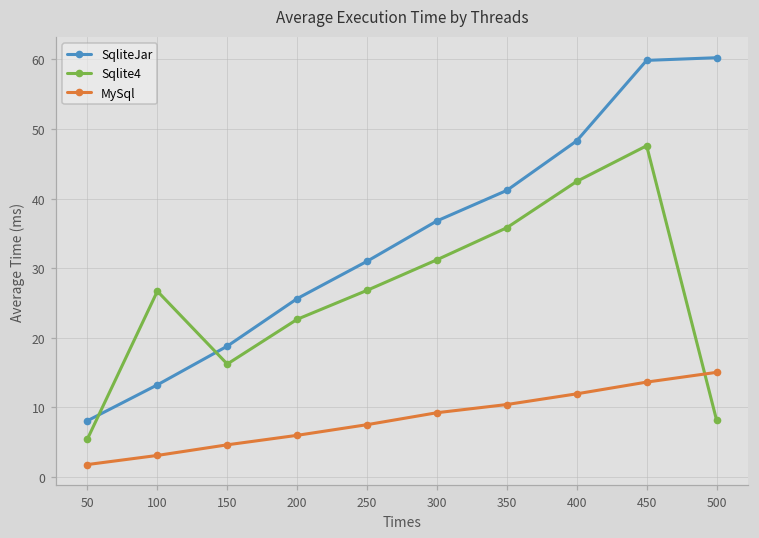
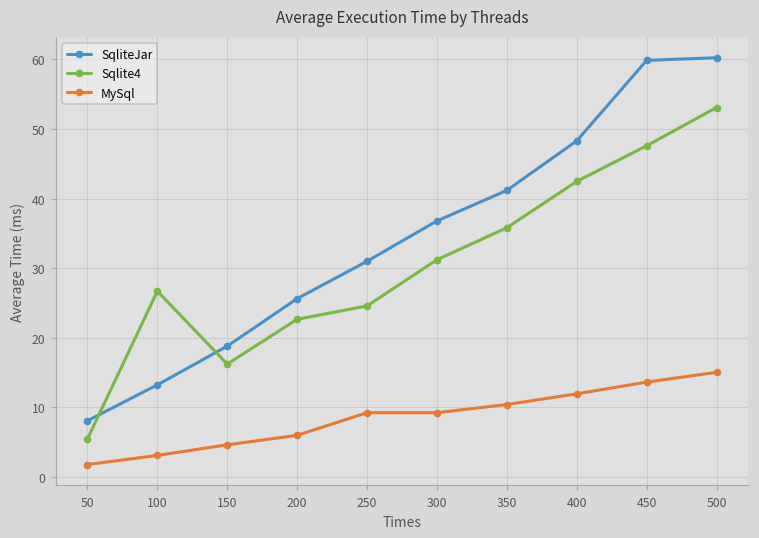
Sqlite4, 250: 27 -> 25
MySql, 250: 8 -> 9
Sqlite4, 500: 8 -> 53
